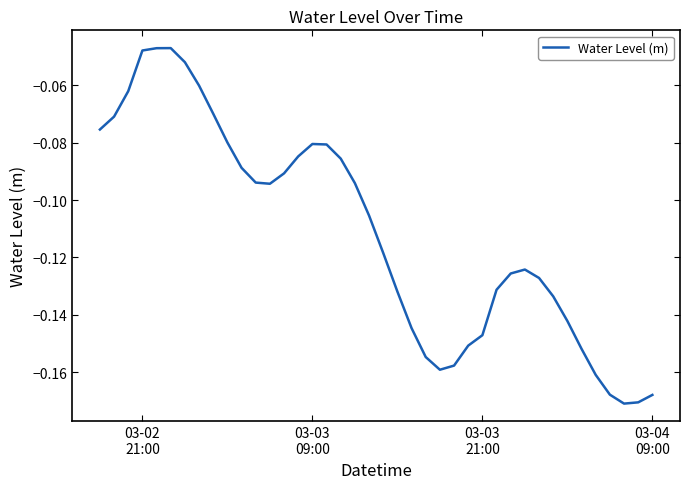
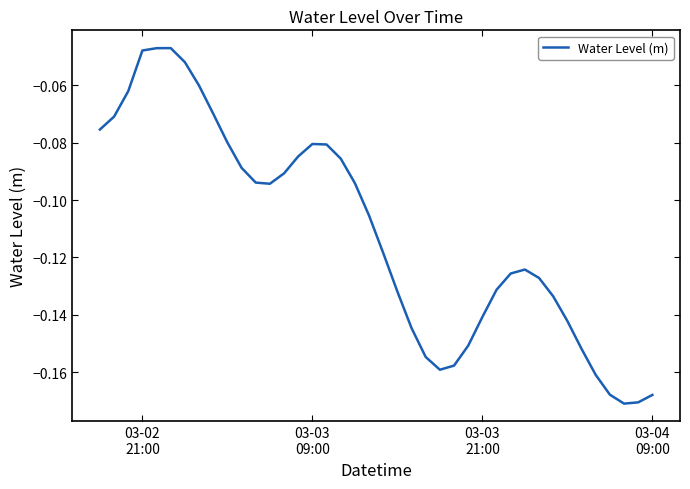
03-03 21:00: -0.147 -> -0.141
